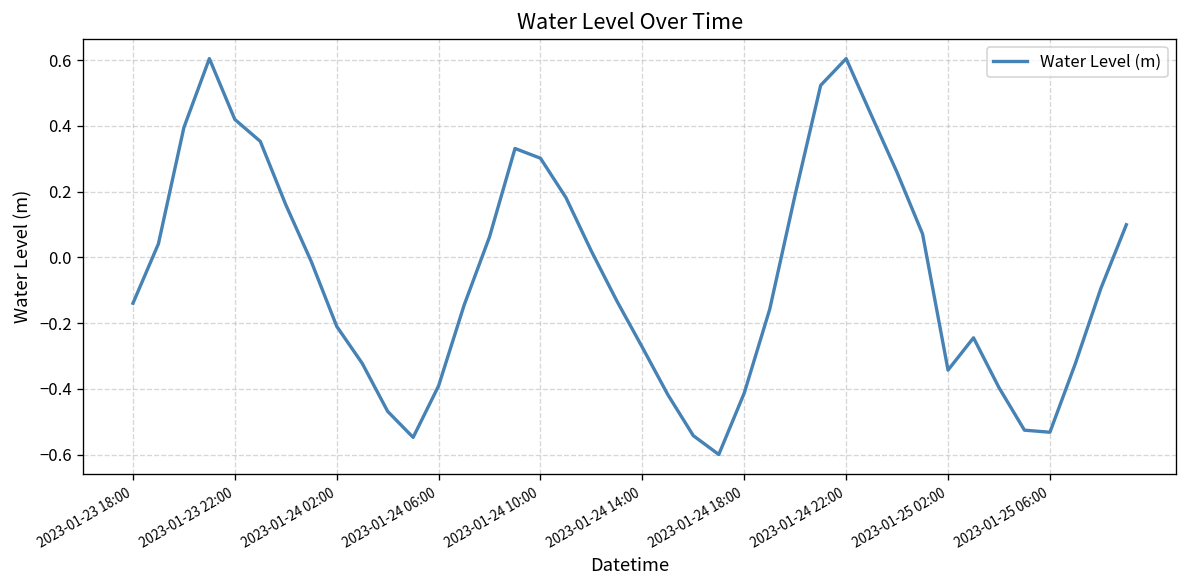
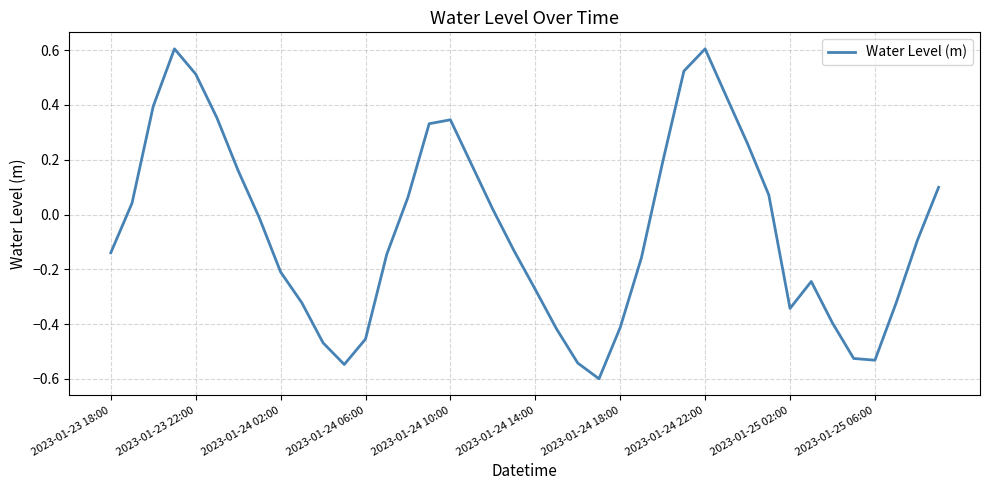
2023-01-23 22:00: 0.42 -> 0.51
2023-01-24 06:00: -0.39 -> -0.45
2023-01-24 10:00: 0.30 -> 0.35
